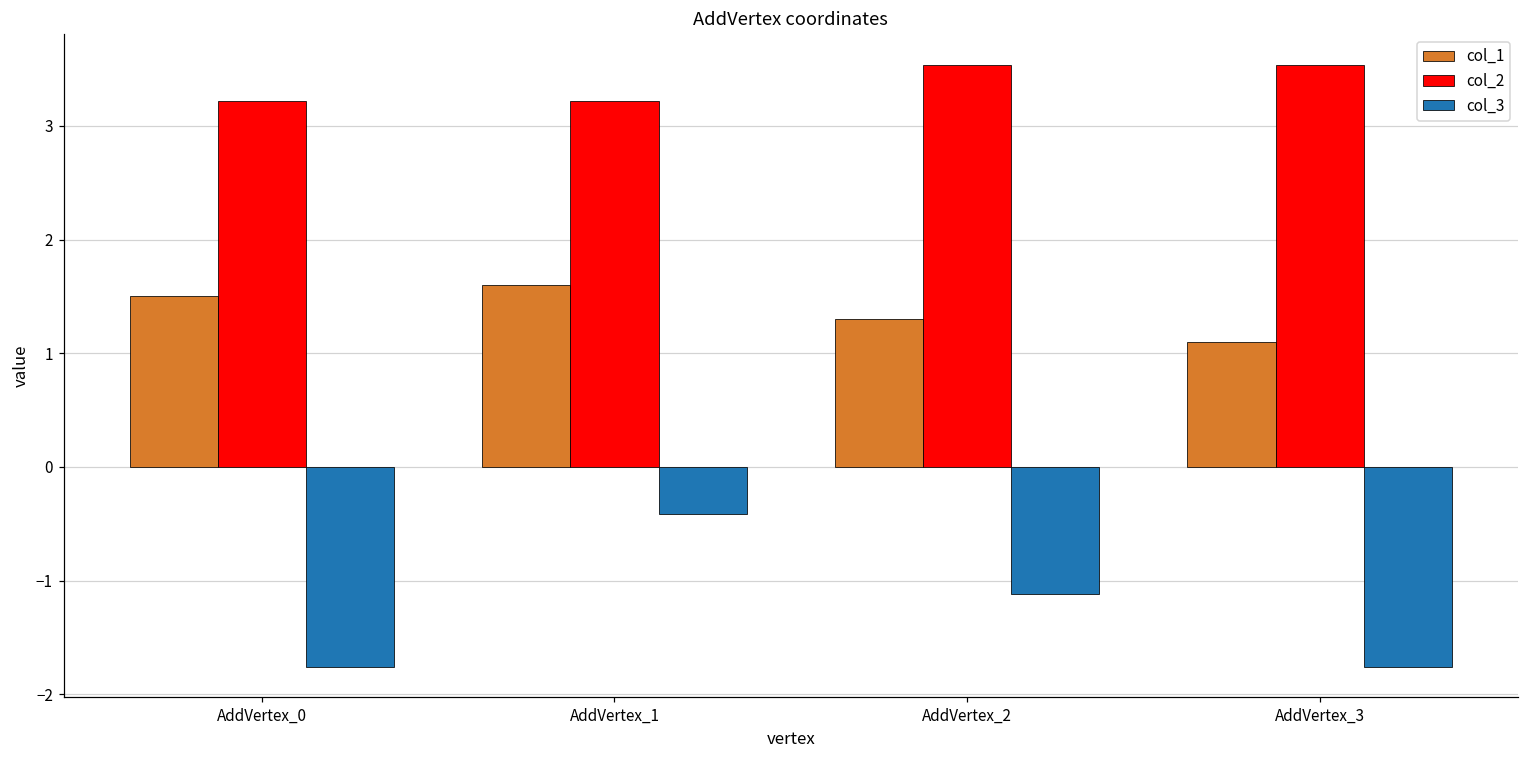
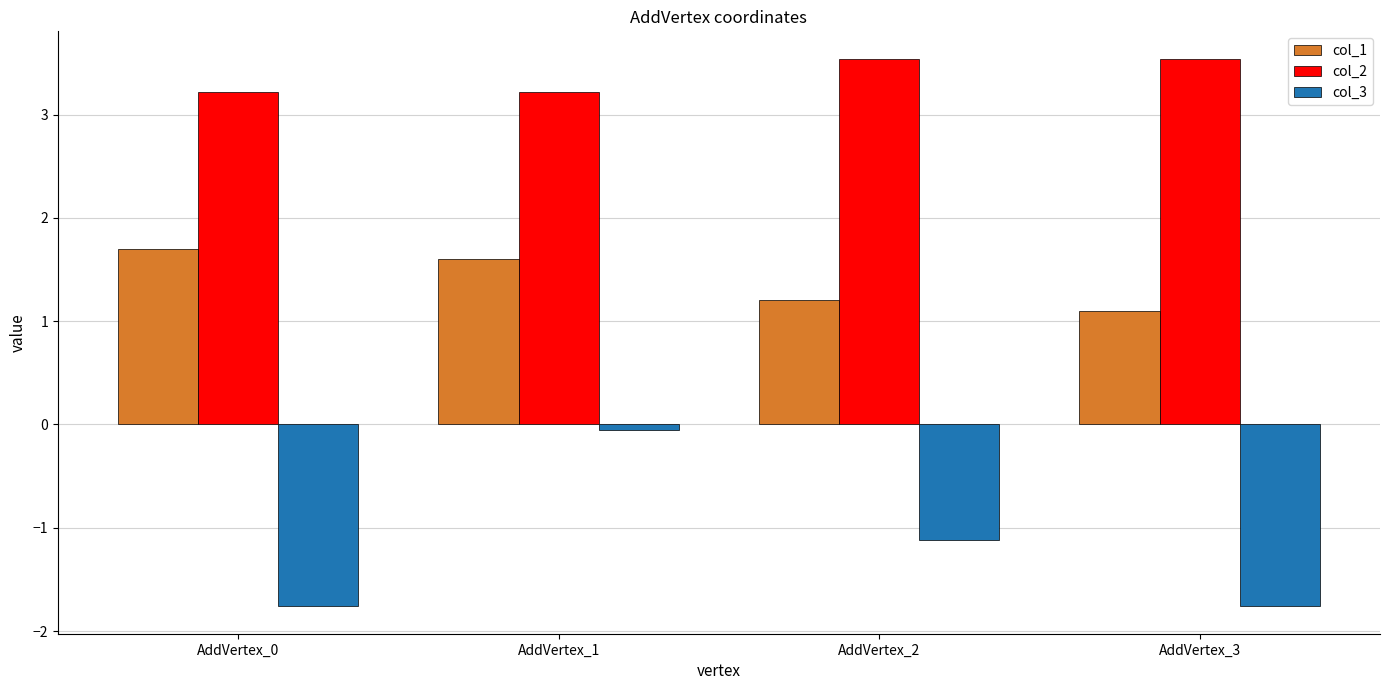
col_1, AddVertex_0: 1.5 -> 1.7
col_3, AddVertex_1: -0.41 -> -0.05
col_1, AddVertex_2: 1.3 -> 1.2
